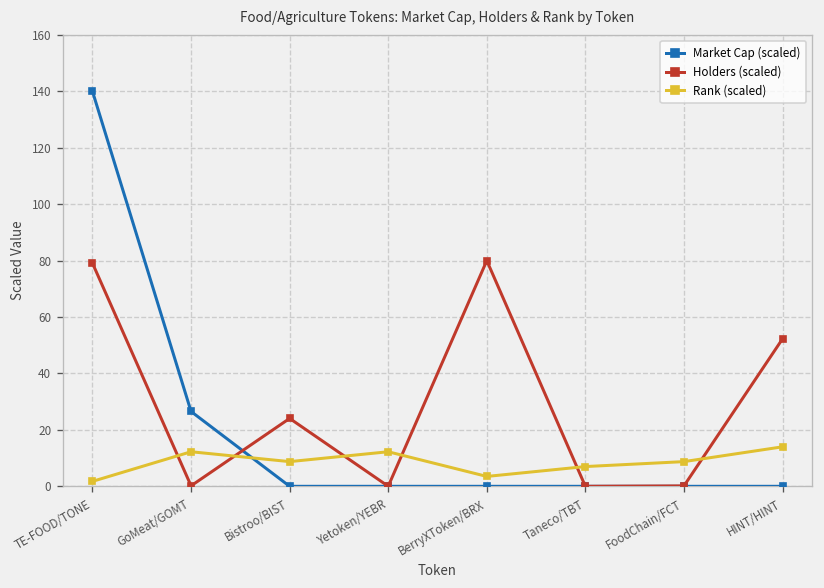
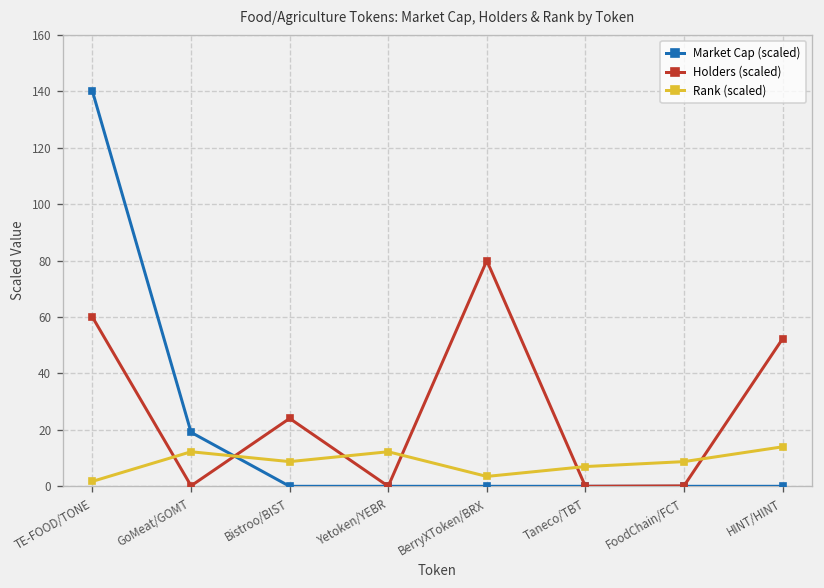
Holders (scaled), TE-FOOD/TONE: 79 -> 60
Market Cap (scaled), GoMeat/GOMT: 27 -> 19
